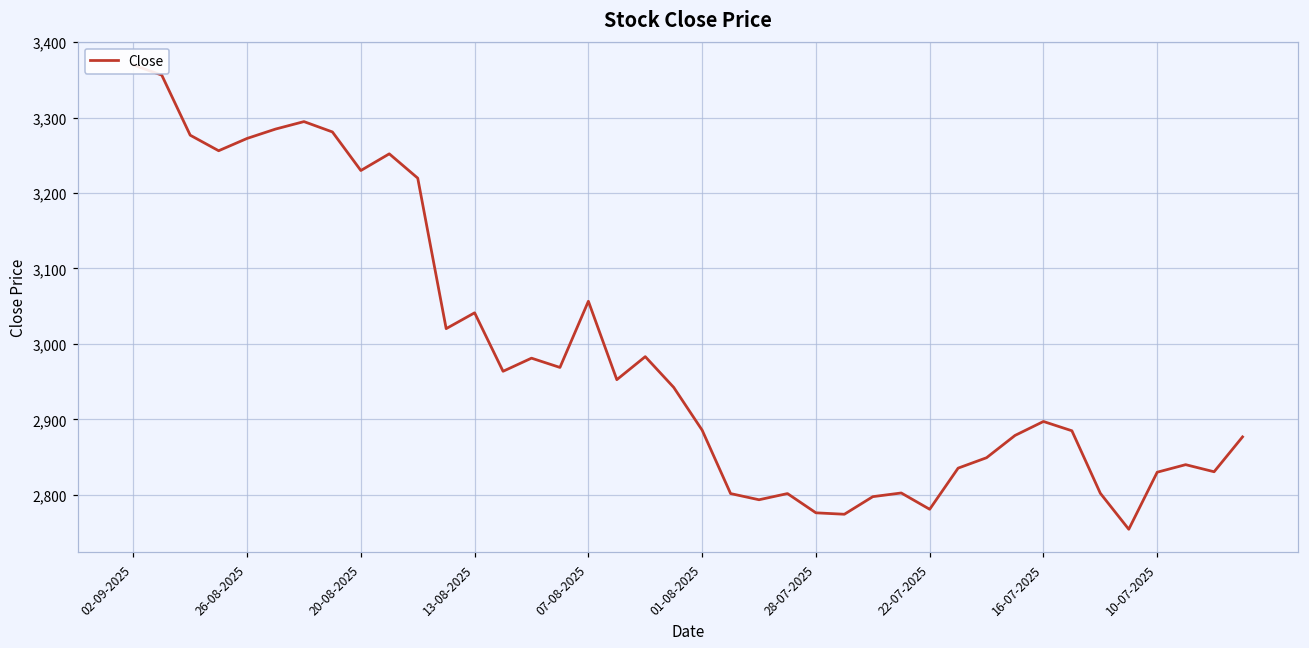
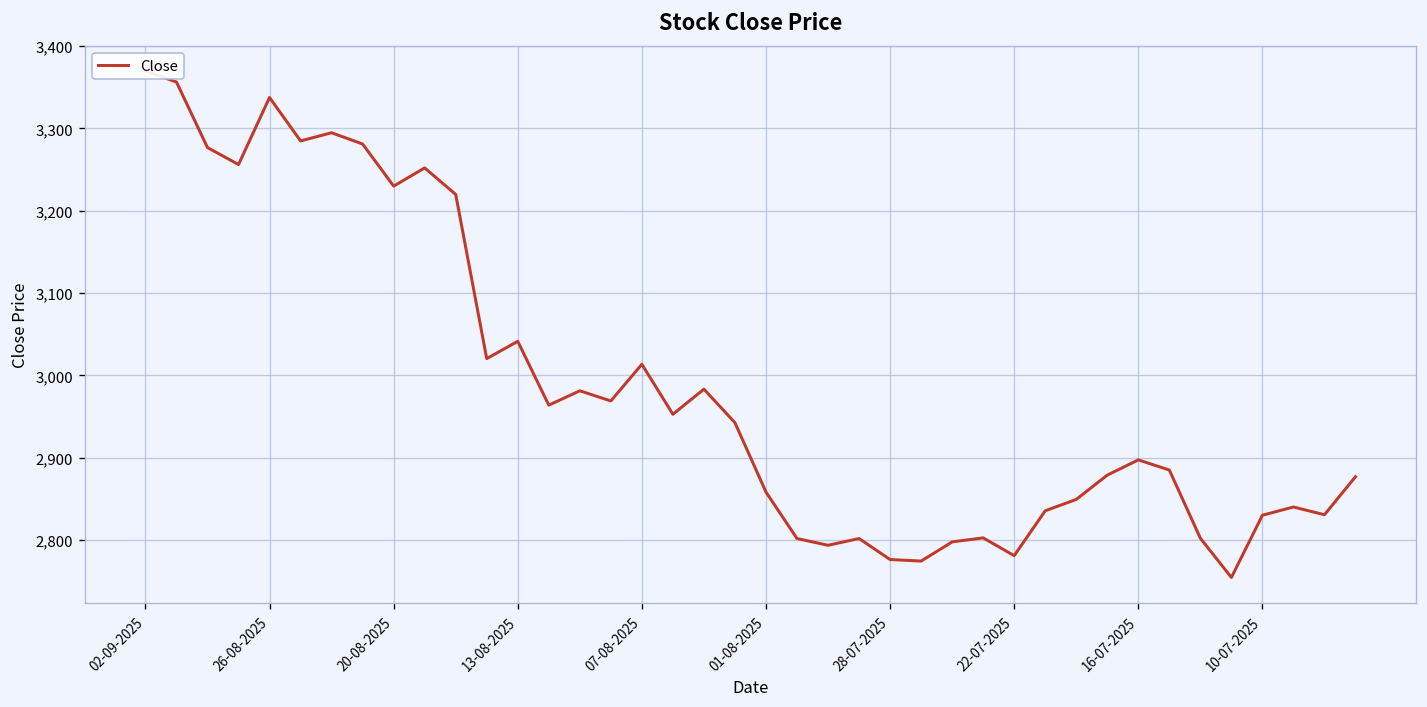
26-08-2025: 3,270 -> 3,340
07-08-2025: 3,060 -> 3,010
01-08-2025: 2,890 -> 2,860
